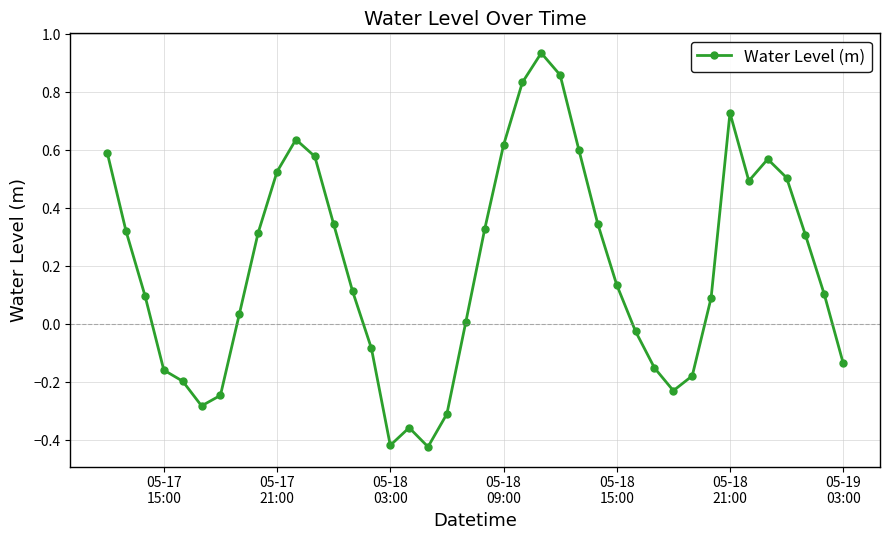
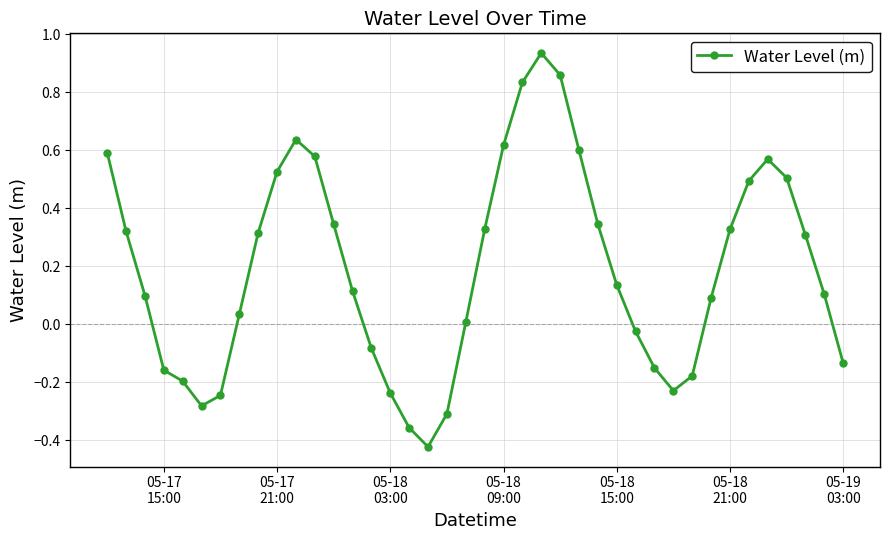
05-18 03:00: -0.42 -> -0.24
05-18 21:00: 0.73 -> 0.33
